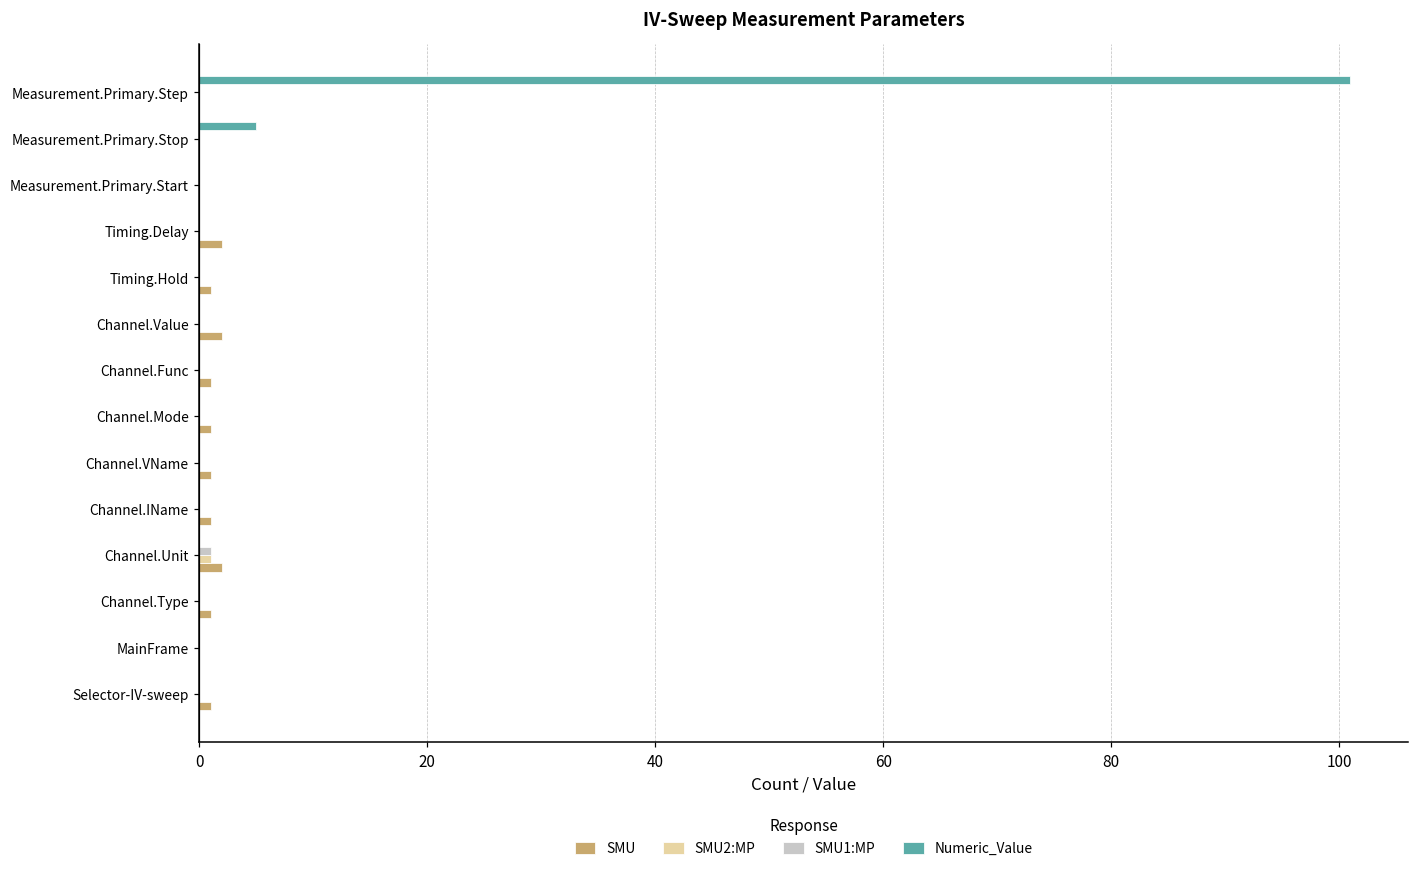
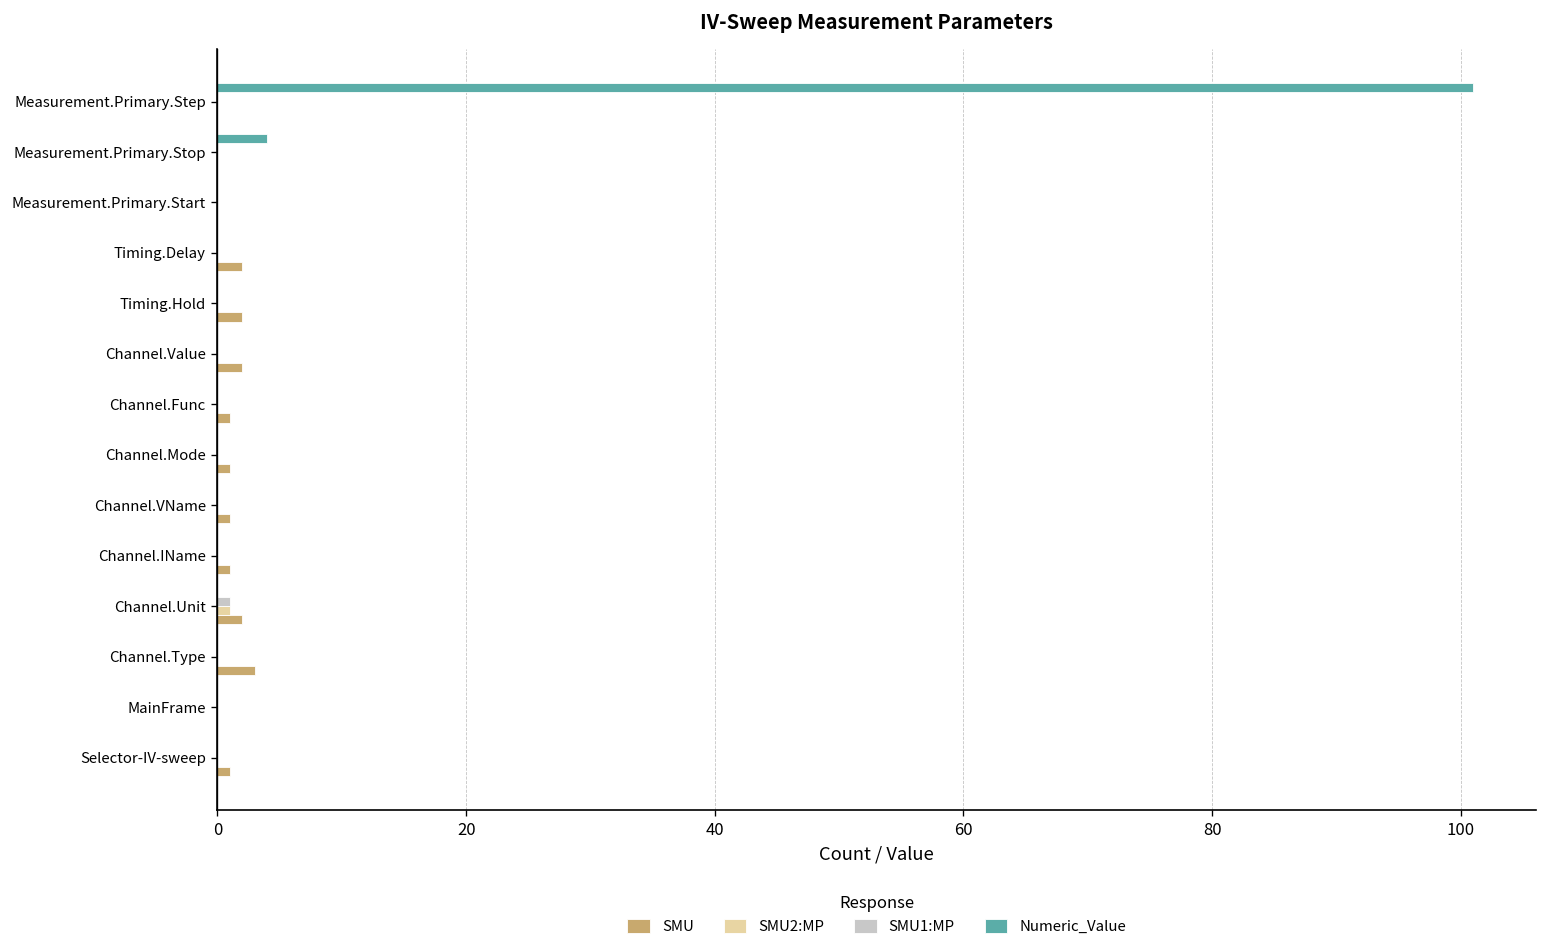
Numeric_Value, Measurement.Primary.Stop: 5 -> 4
SMU, Timing.Hold: 1 -> 2
SMU, Channel.Type: 1 -> 3
